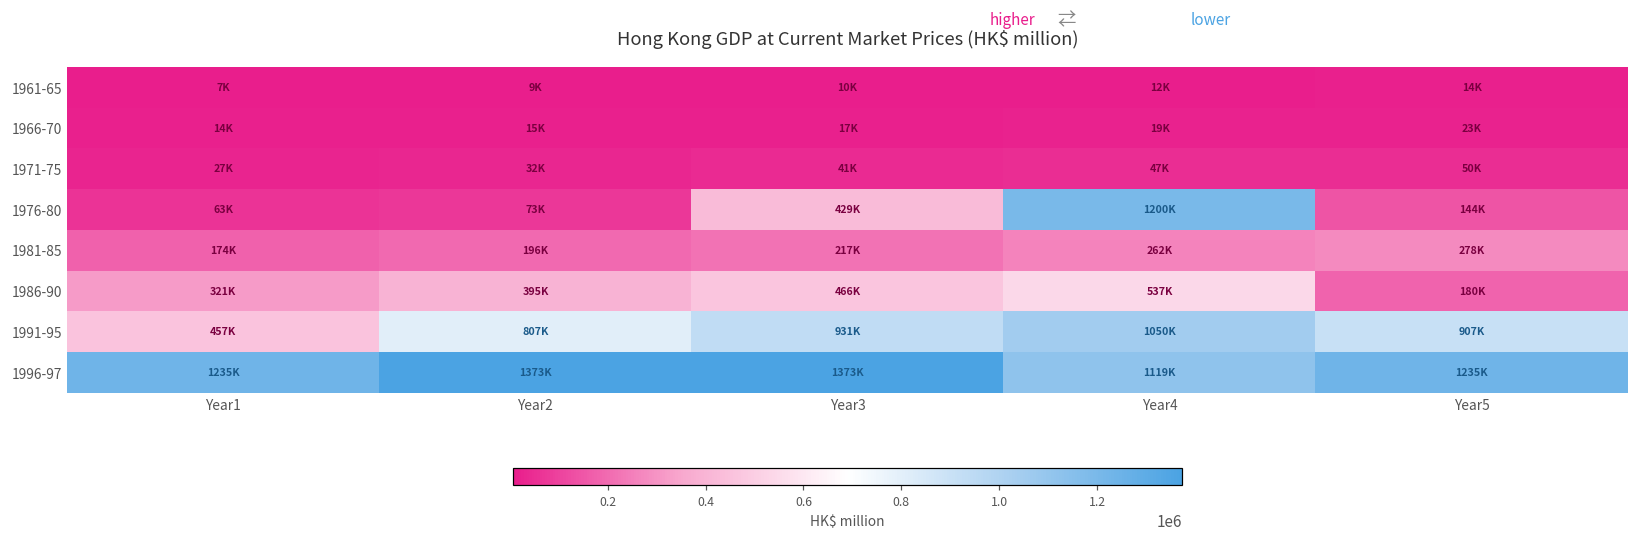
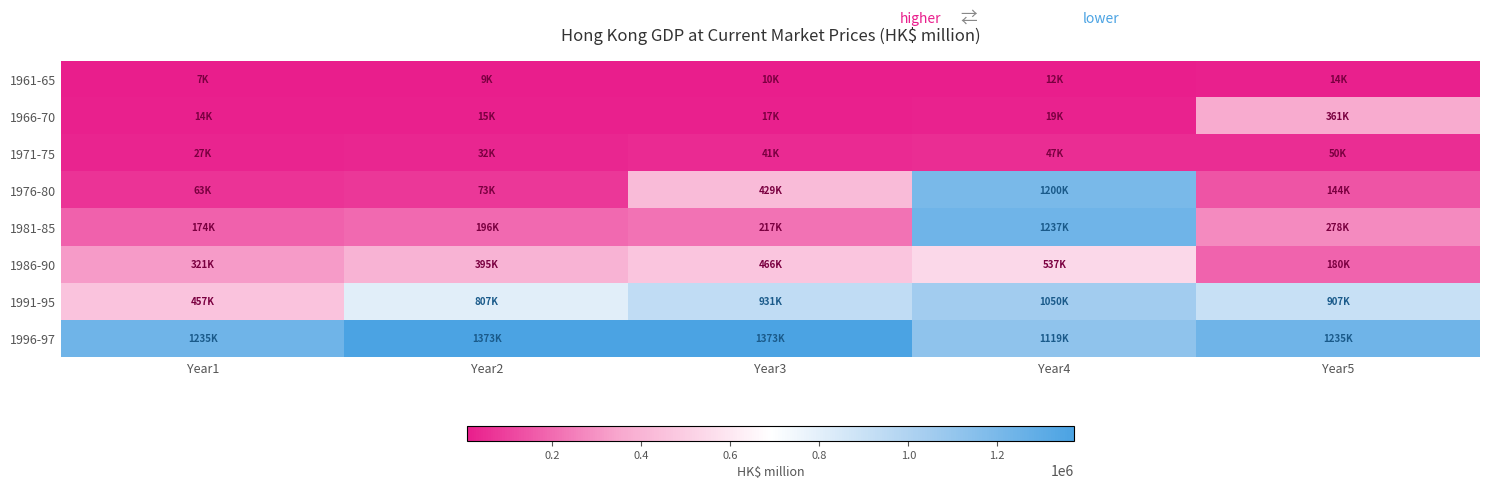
1966-70, Year5: 23K -> 361K
1981-85, Year4: 262K -> 1237K
